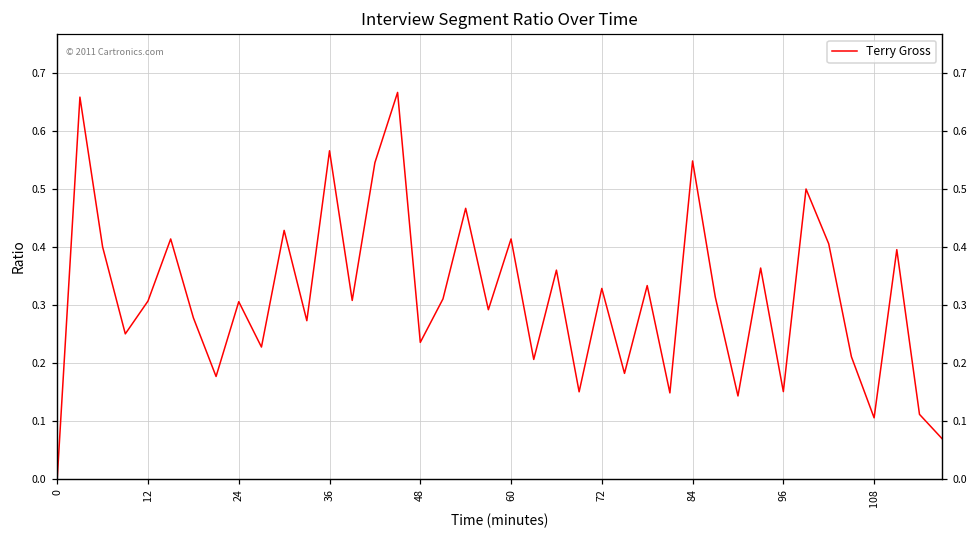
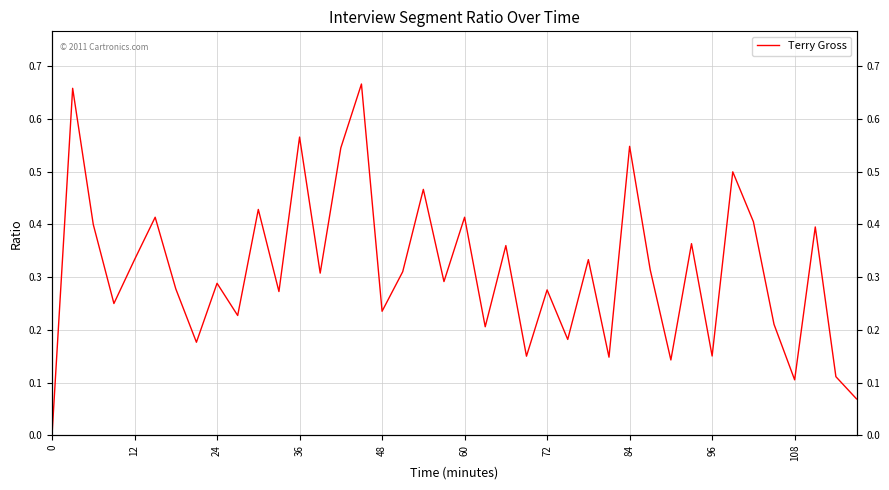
12: 0.31 -> 0.33
24: 0.31 -> 0.29
72: 0.33 -> 0.28
